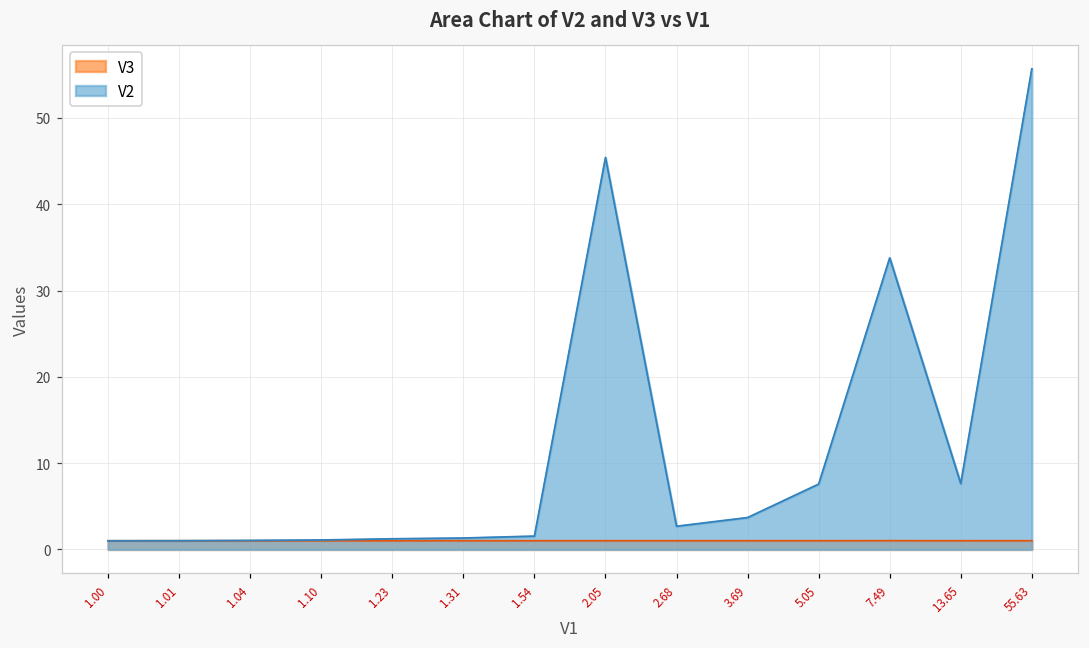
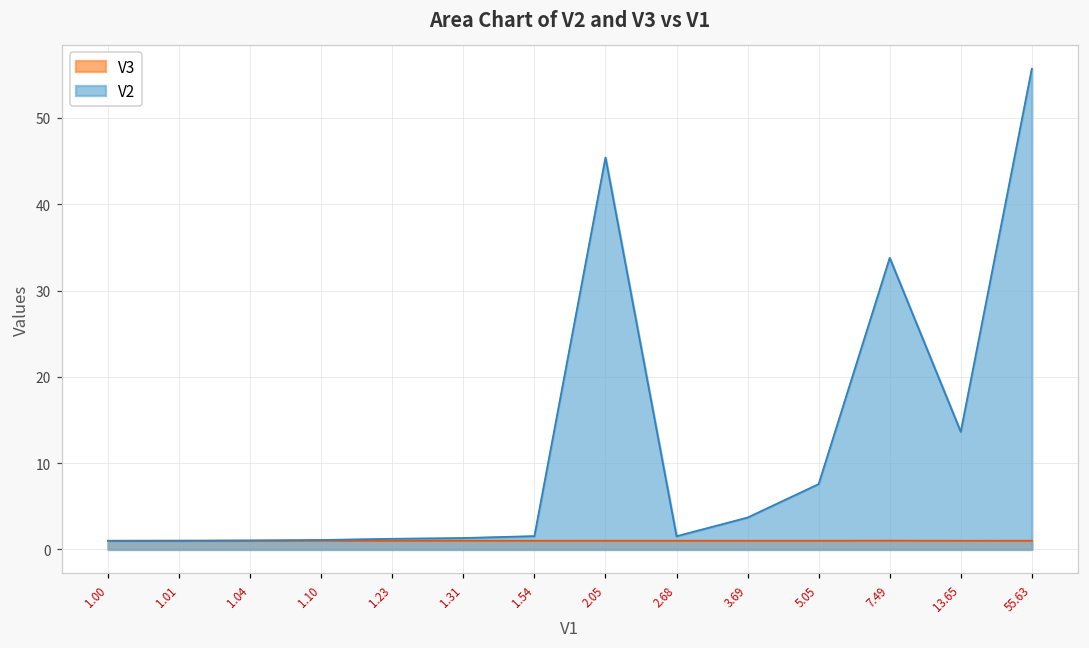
V2, 2.68: 3 -> 2
V2, 13.65: 8 -> 14
